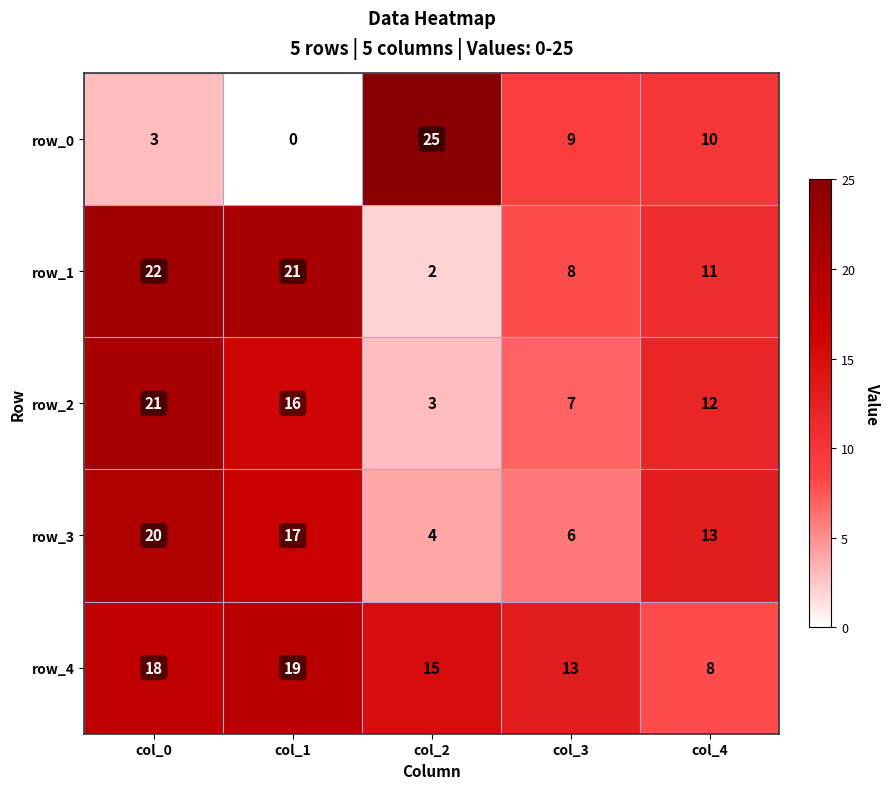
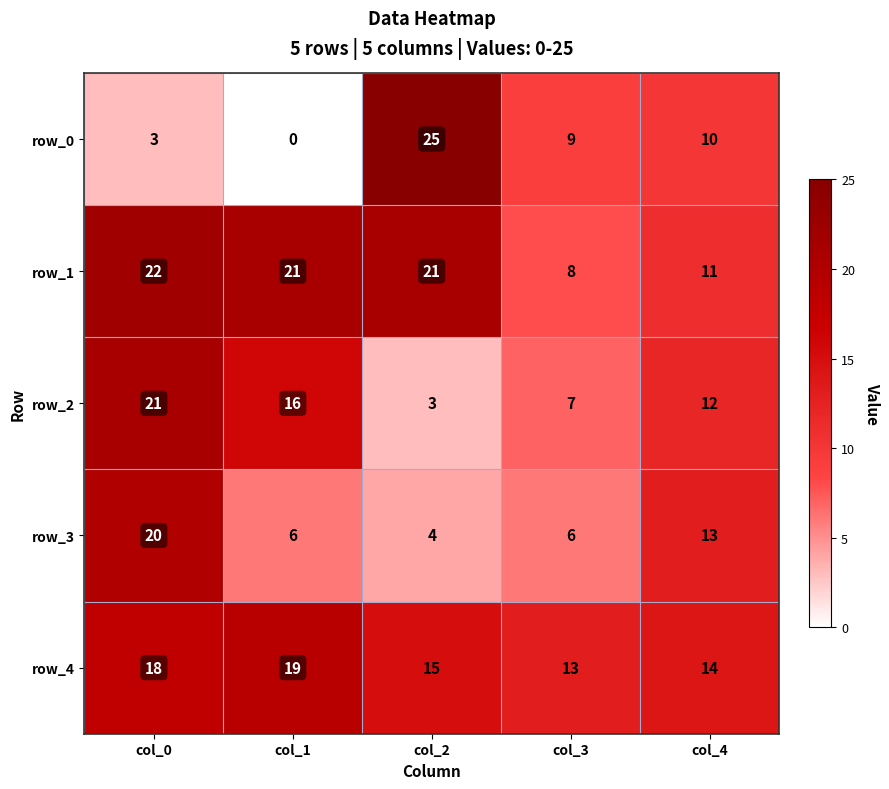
row_1, col_2: 2 -> 21
row_3, col_1: 17 -> 6
row_4, col_4: 8 -> 14
